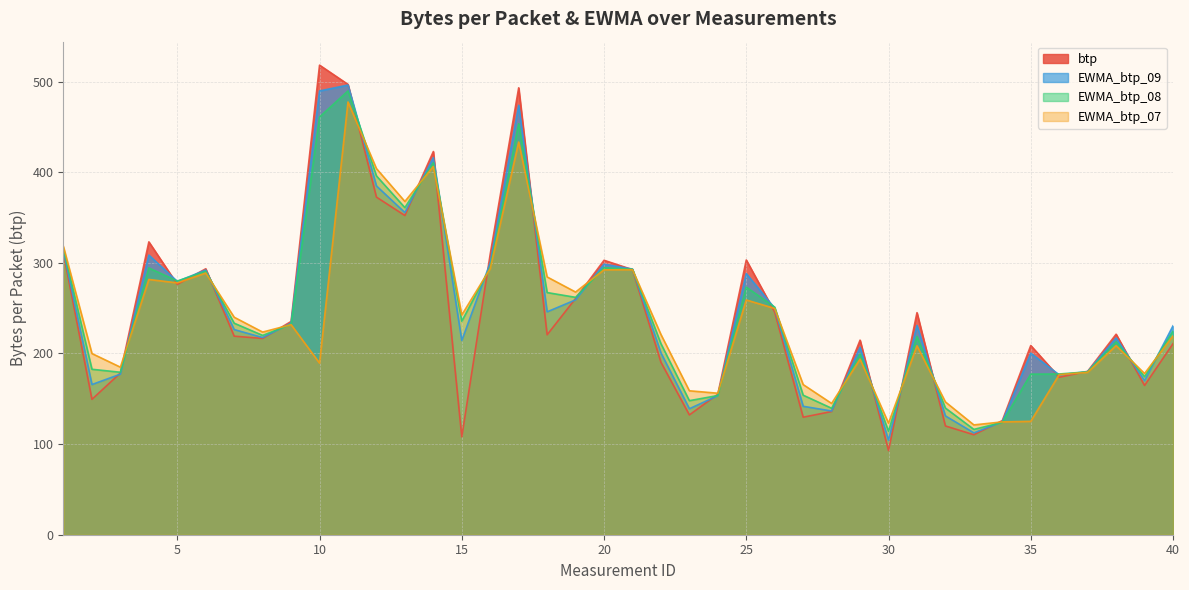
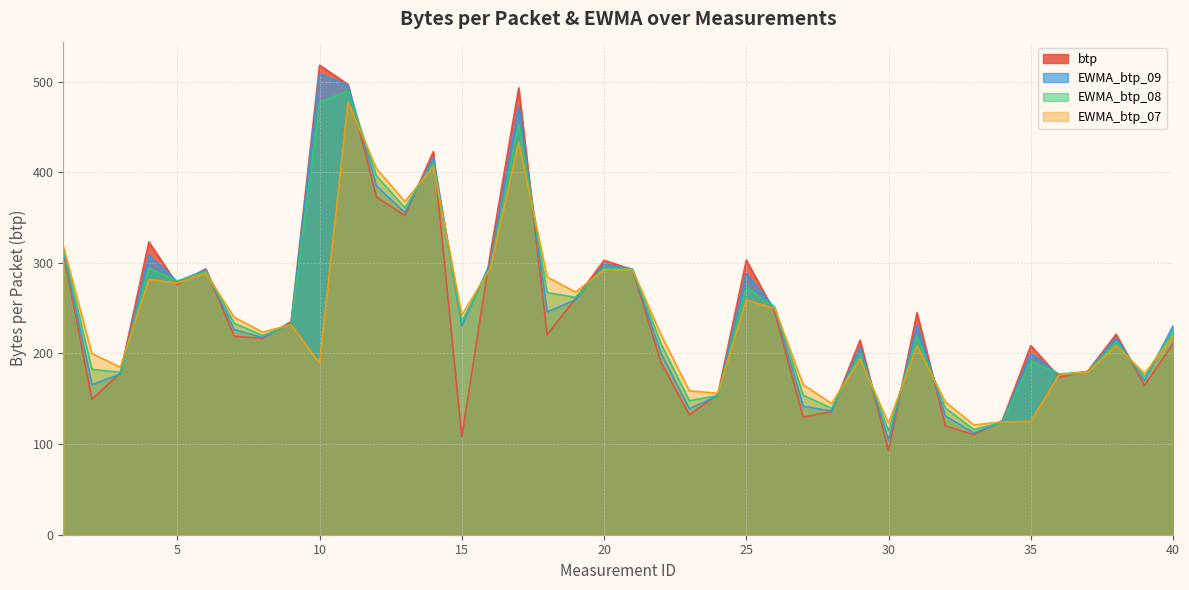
EWMA_btp_09, 10: 490 -> 510
EWMA_btp_08, 10: 460 -> 480
EWMA_btp_09, 15: 210 -> 230
EWMA_btp_08, 35: 180 -> 190
